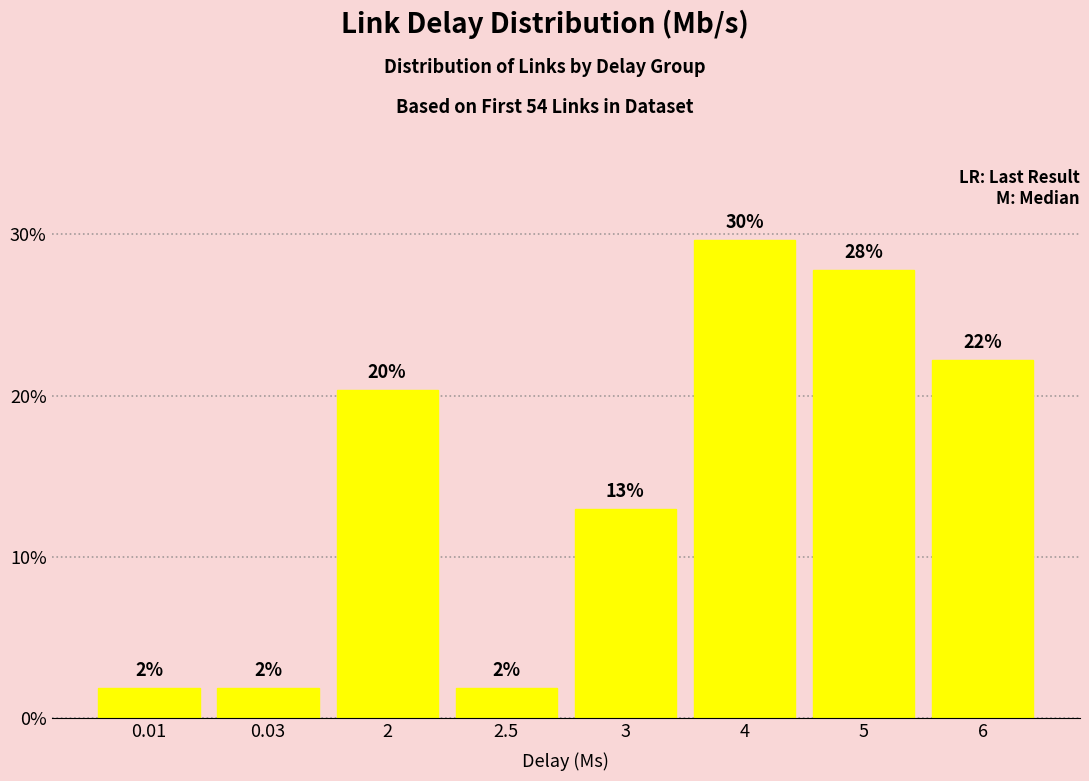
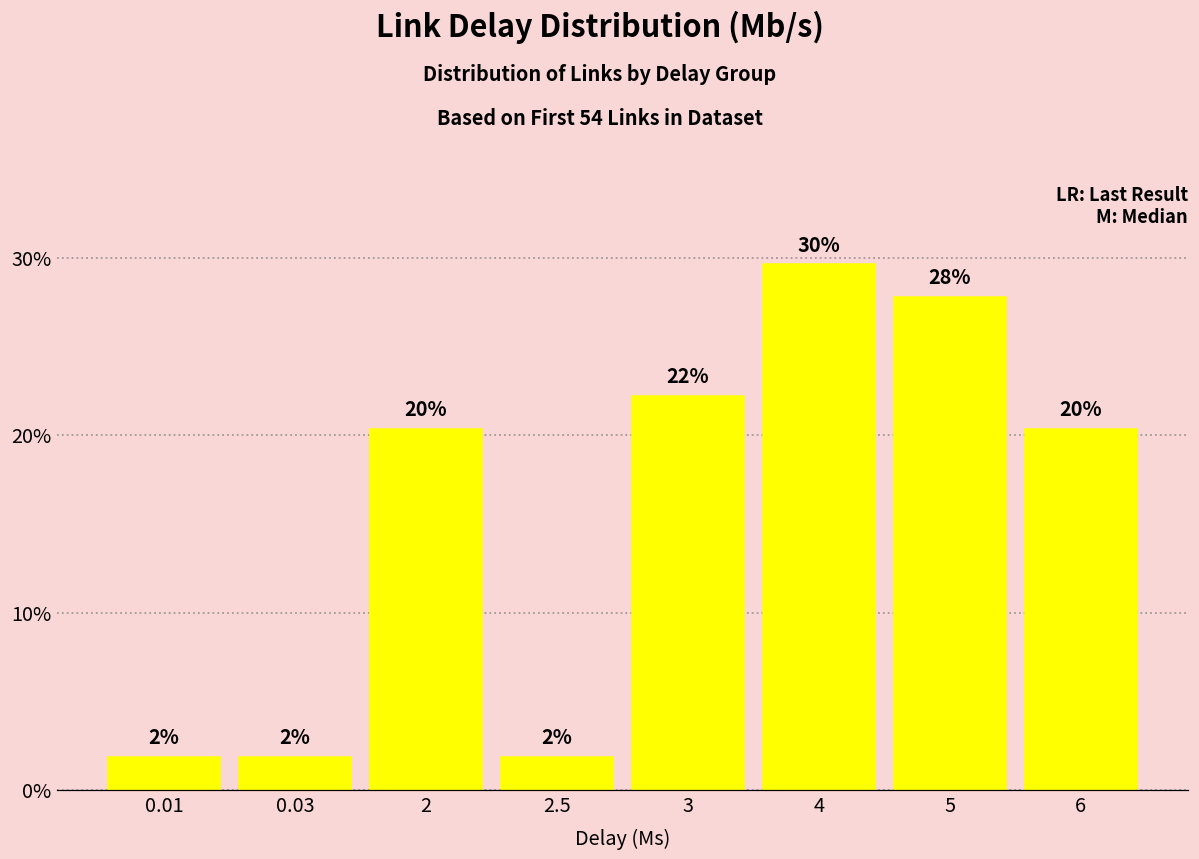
3: 13% -> 22%
6: 22% -> 20%
